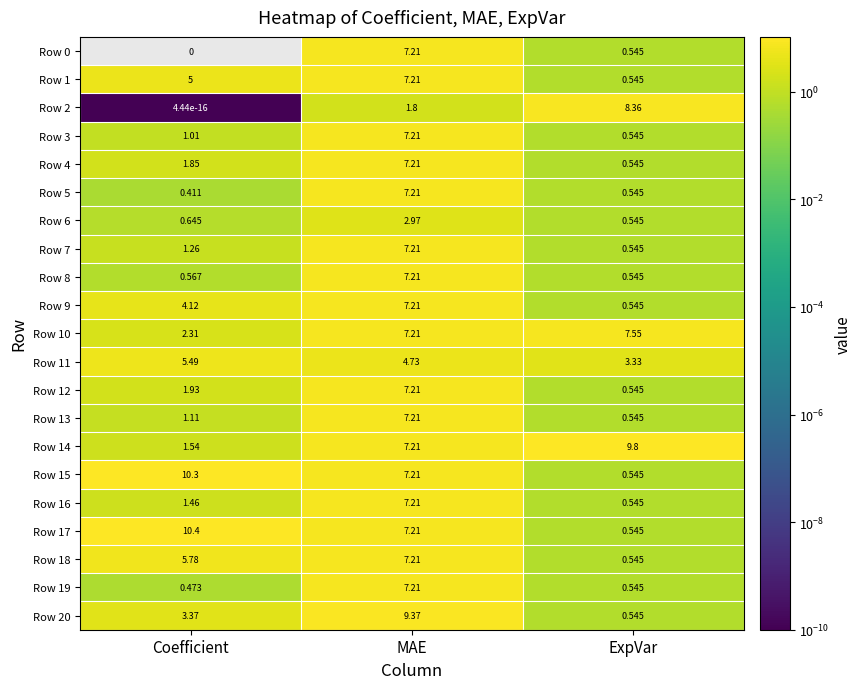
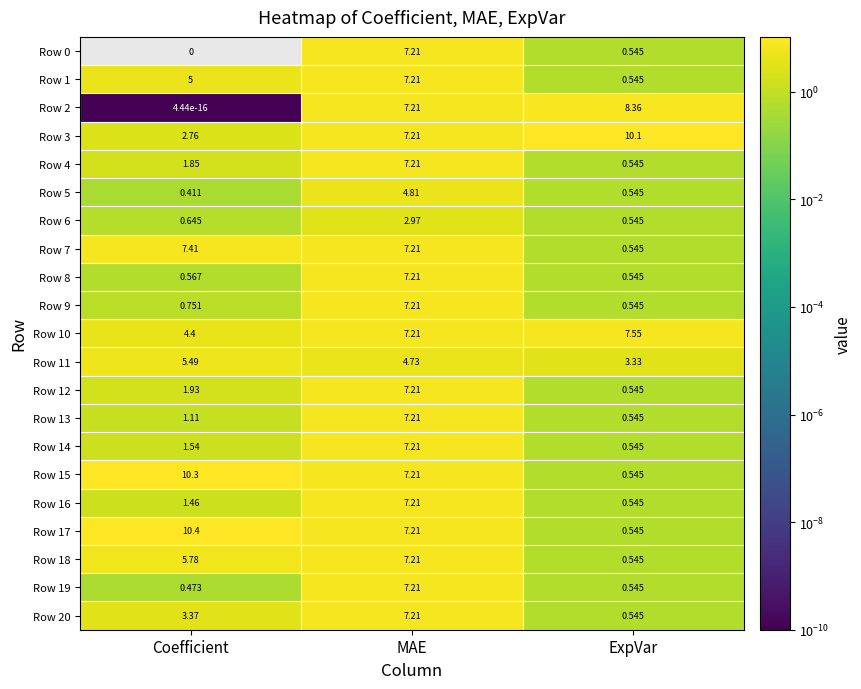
Row 2, MAE: 1.8 -> 7.21
Row 3, Coefficient: 1.01 -> 2.76
Row 3, ExpVar: 0.545 -> 10.1
Row 5, MAE: 7.21 -> 4.81
Row 7, Coefficient: 1.26 -> 7.41
Row 9, Coefficient: 4.12 -> 0.751
Row 10, Coefficient: 2.31 -> 4.4
Row 14, ExpVar: 9.8 -> 0.545
Row 20, MAE: 9.37 -> 7.21
